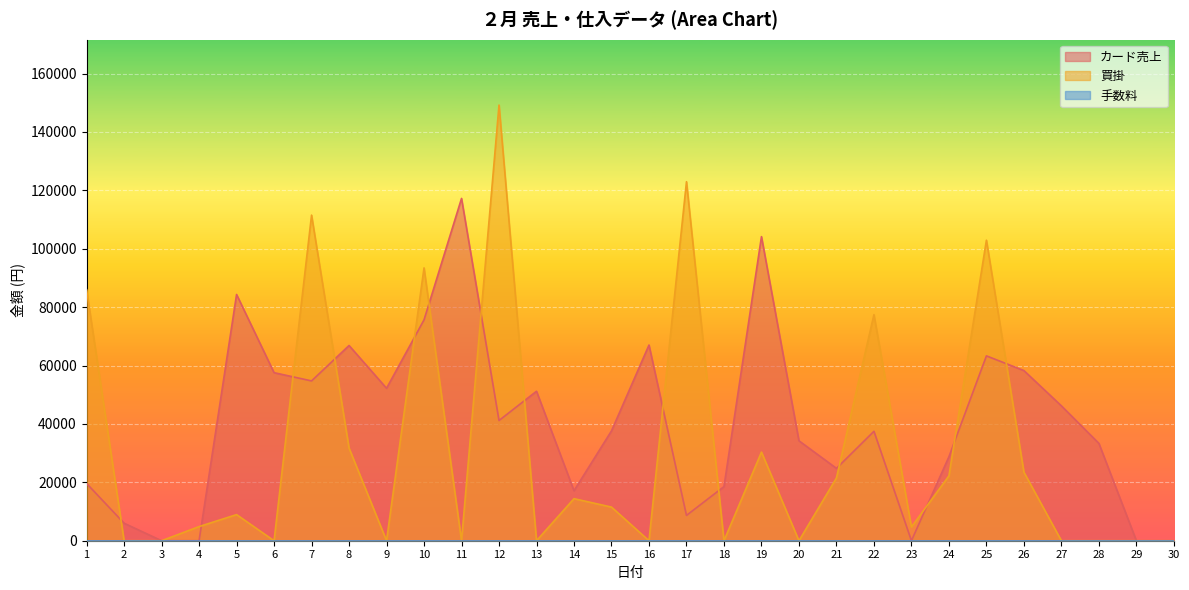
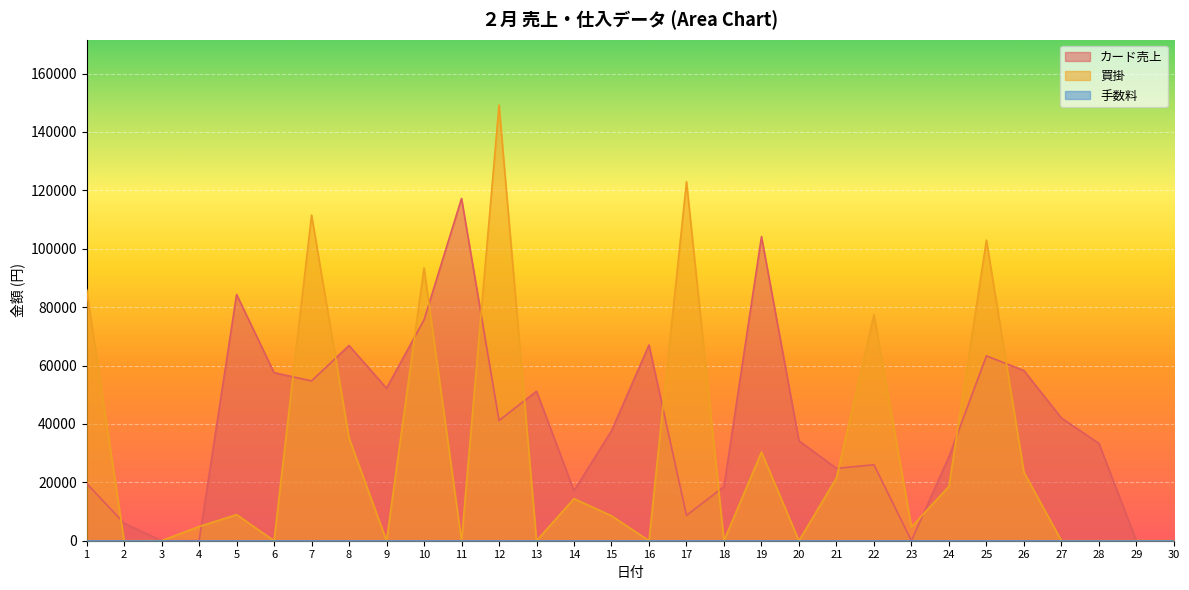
買掛, 8: 32000 -> 35000
買掛, 15: 12000 -> 9000
カード売上, 22: 37000 -> 26000
買掛, 24: 22000 -> 19000
カード売上, 27: 46000 -> 42000
